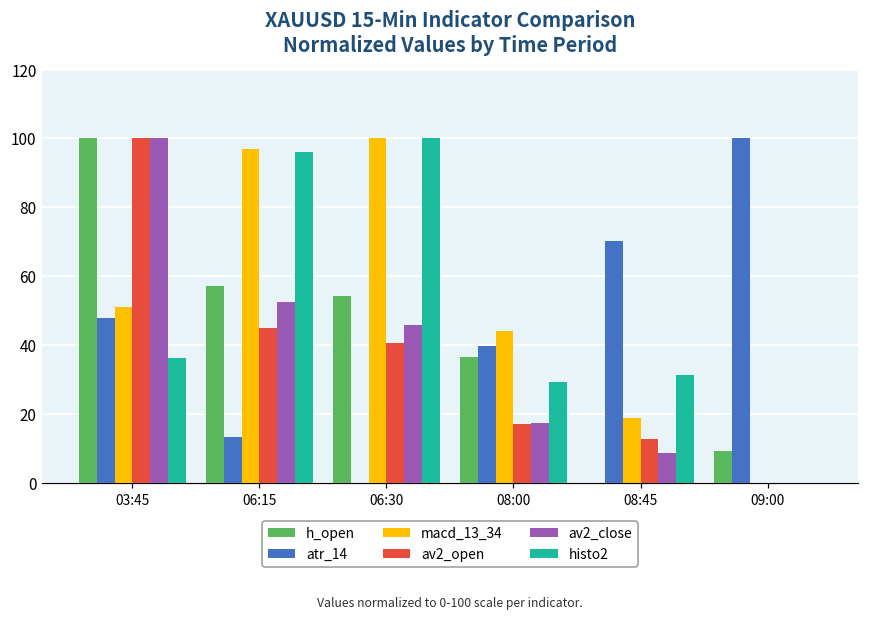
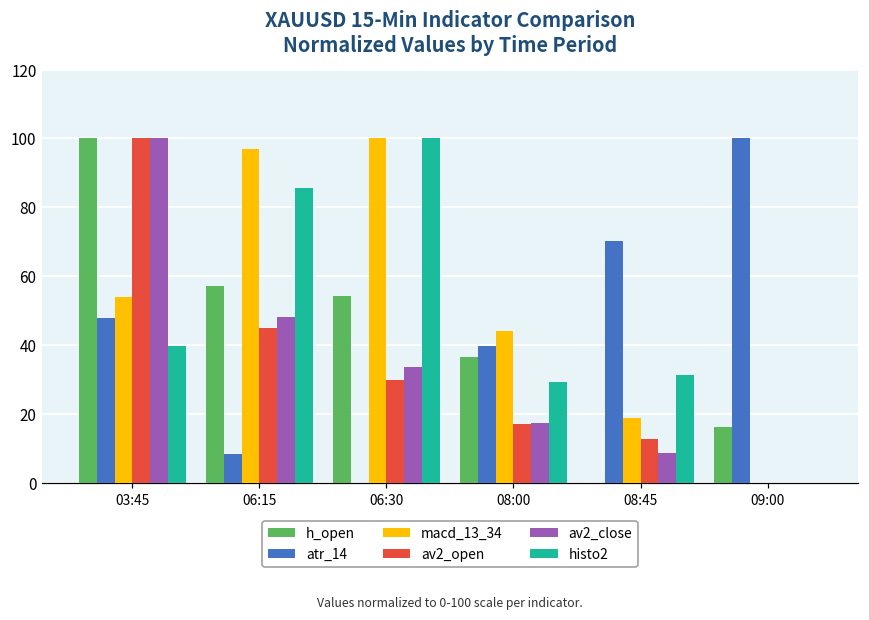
macd_13_34, 03:45: 51 -> 54
histo2, 03:45: 36 -> 40
atr_14, 06:15: 13 -> 8
av2_close, 06:15: 53 -> 48
histo2, 06:15: 96 -> 86
av2_open, 06:30: 41 -> 30
av2_close, 06:30: 46 -> 34
h_open, 09:00: 9 -> 16
